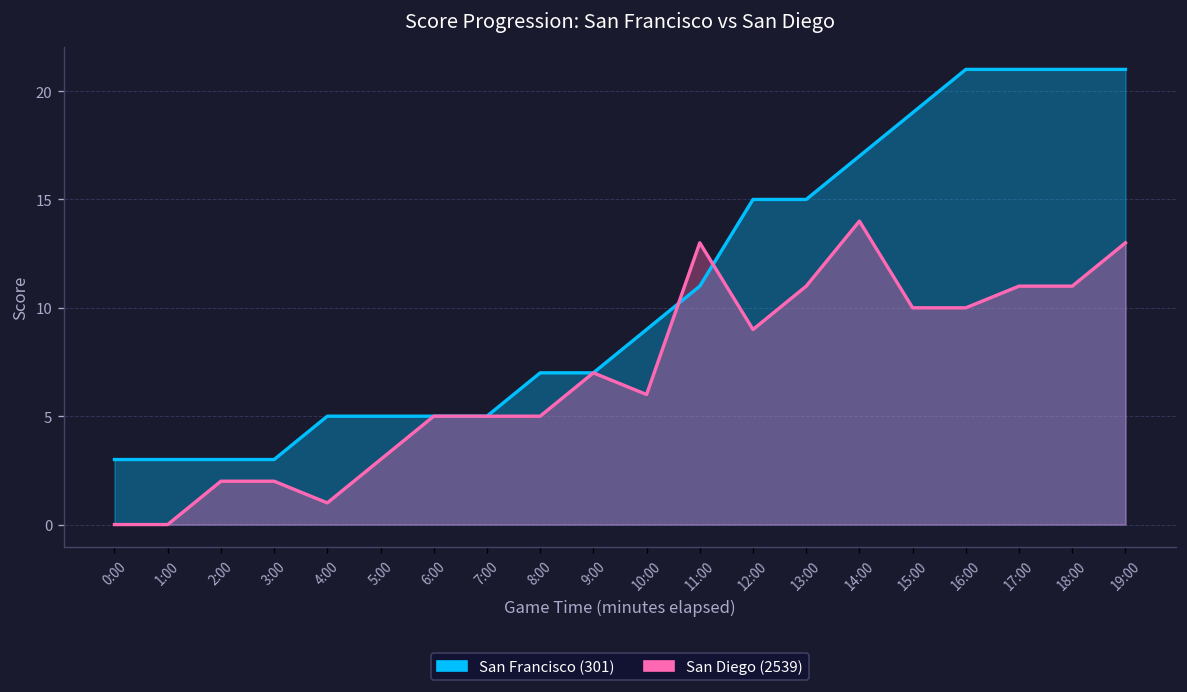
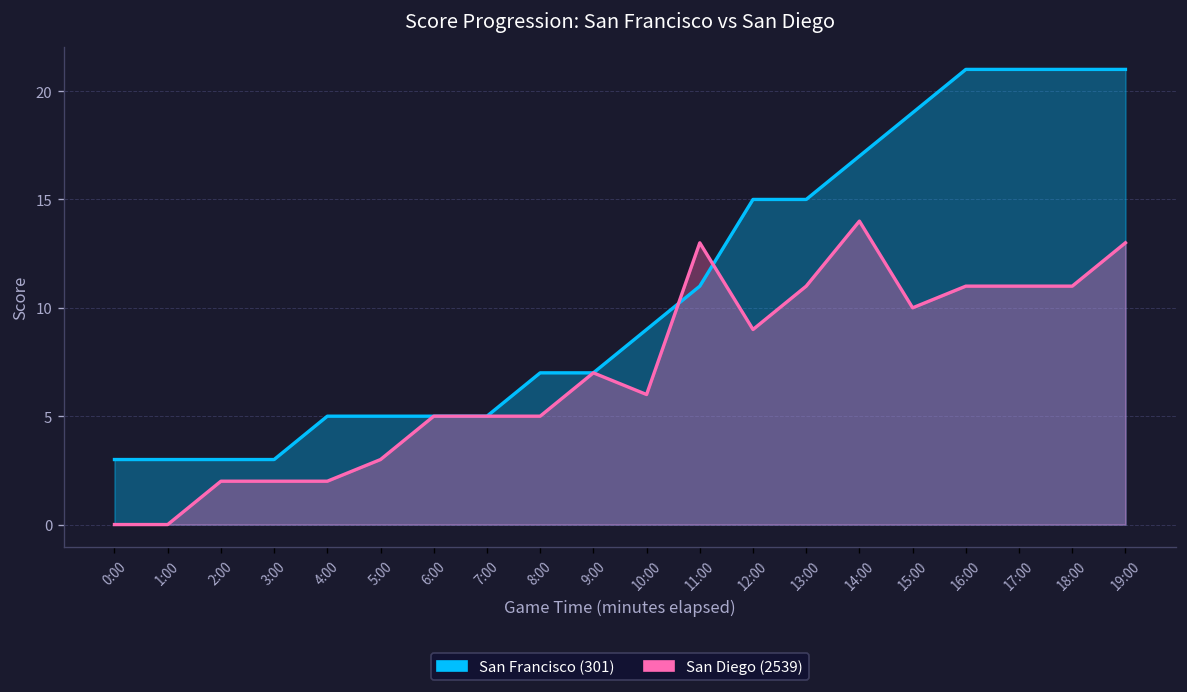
San Diego (2539), 4:00: 1 -> 2
San Diego (2539), 16:00: 10 -> 11
